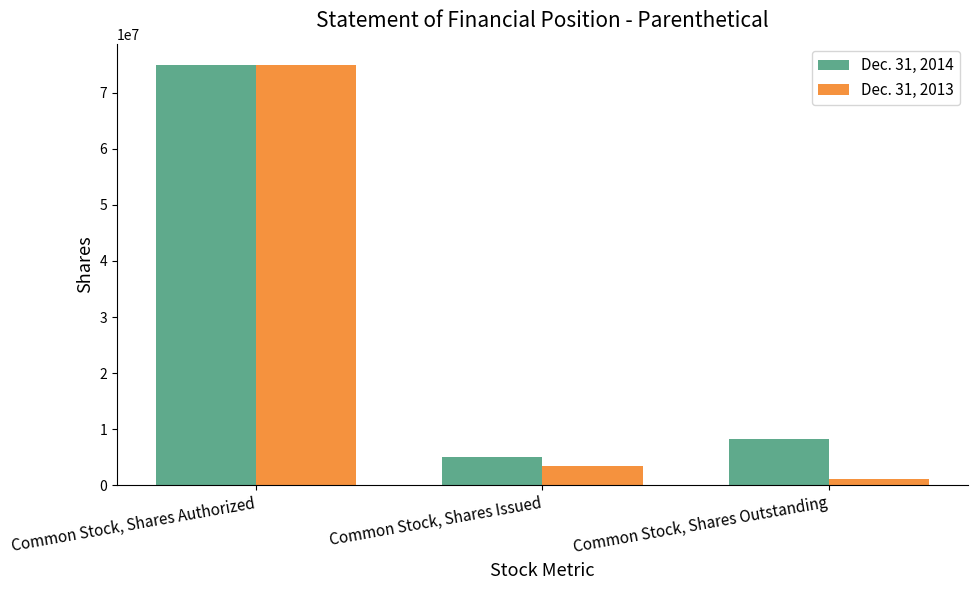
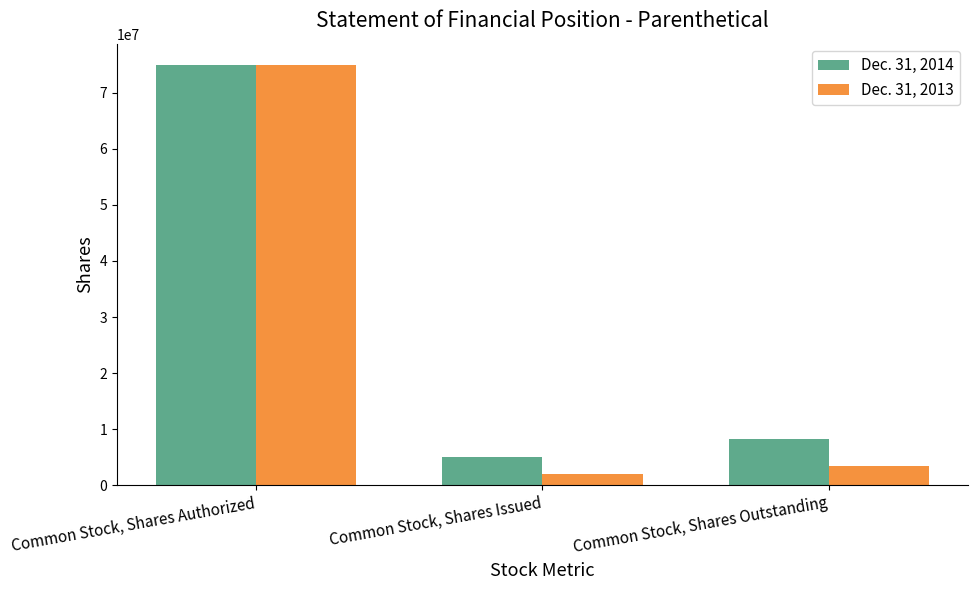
Dec. 31, 2013, Common Stock, Shares Issued: 4000000 -> 2000000
Dec. 31, 2013, Common Stock, Shares Outstanding: 1000000 -> 4000000
